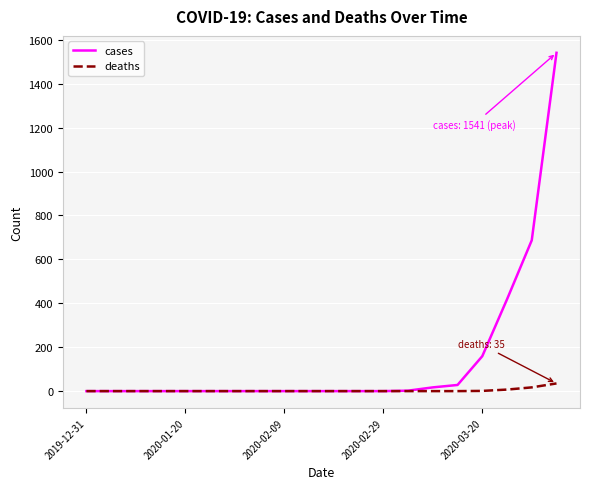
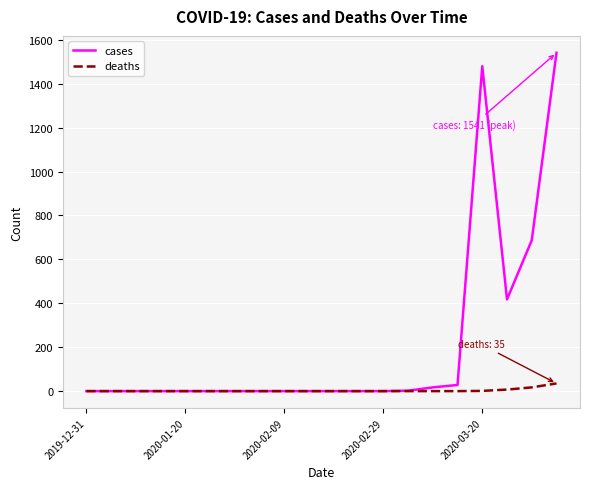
cases, 2020-03-20: 160 -> 1480
